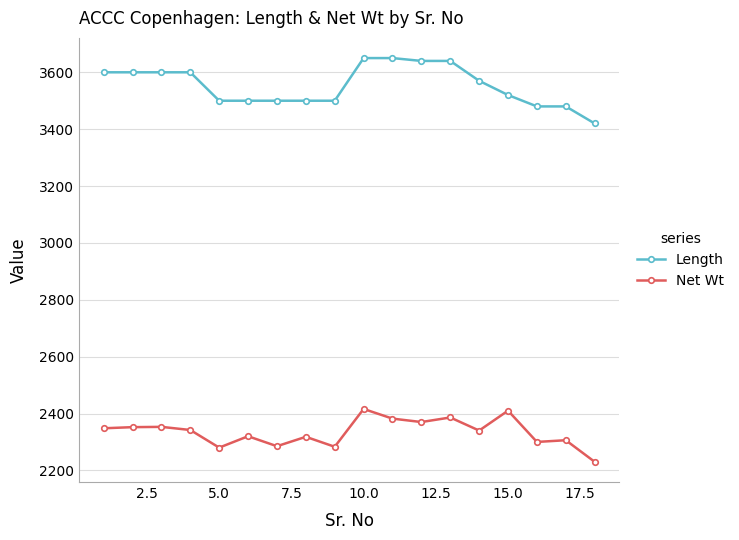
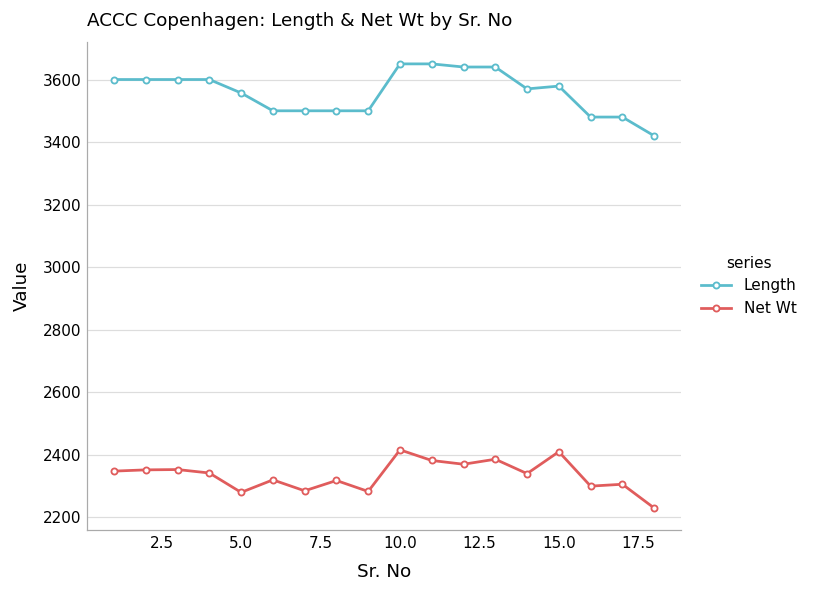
Length, 5.0: 3500 -> 3560
Length, 15.0: 3520 -> 3580
